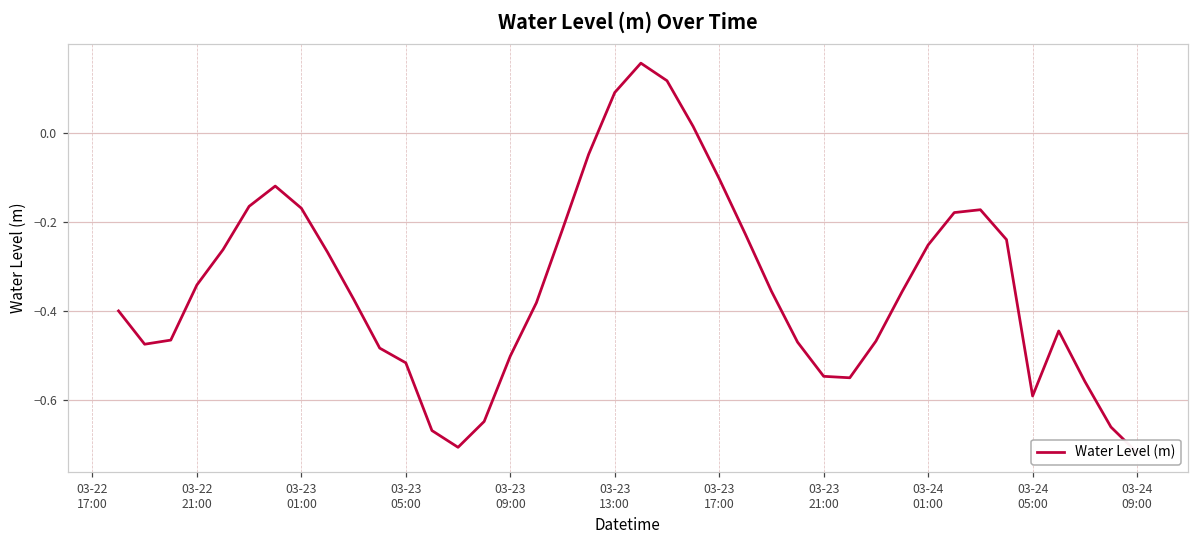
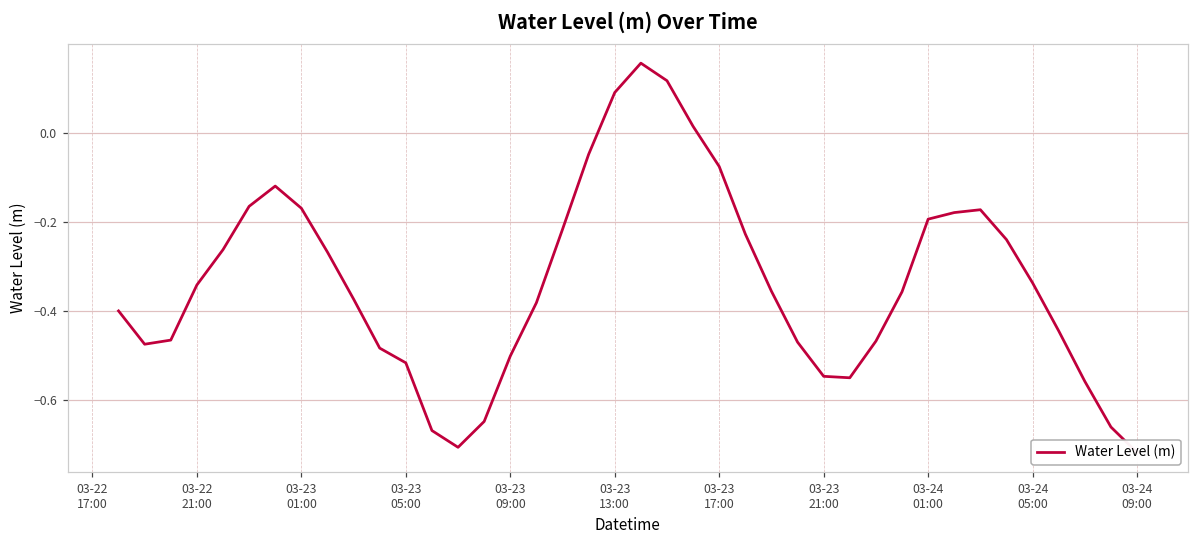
03-23 17:00: -0.10 -> -0.08
03-24 01:00: -0.25 -> -0.19
03-24 05:00: -0.59 -> -0.34
